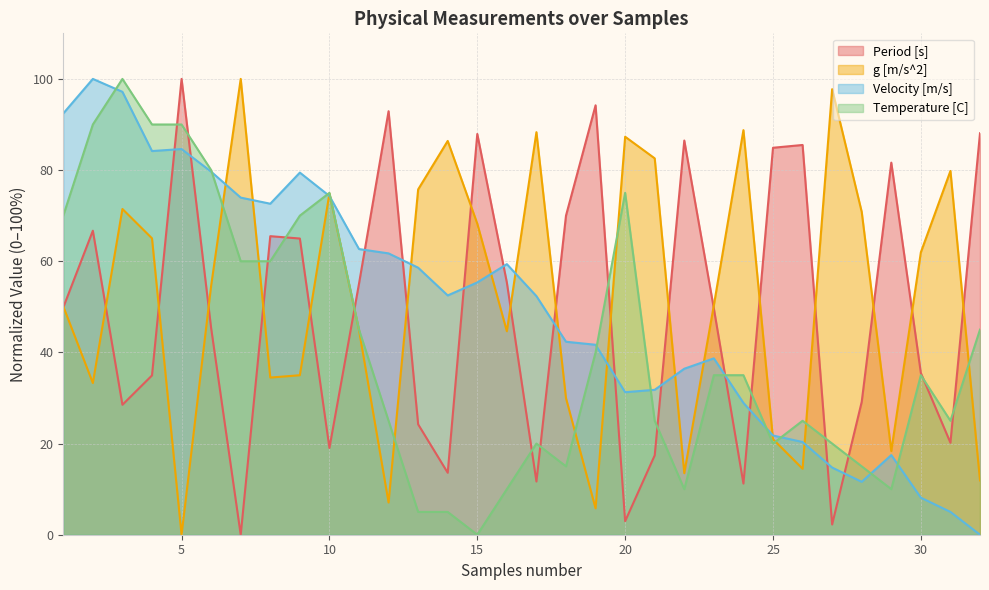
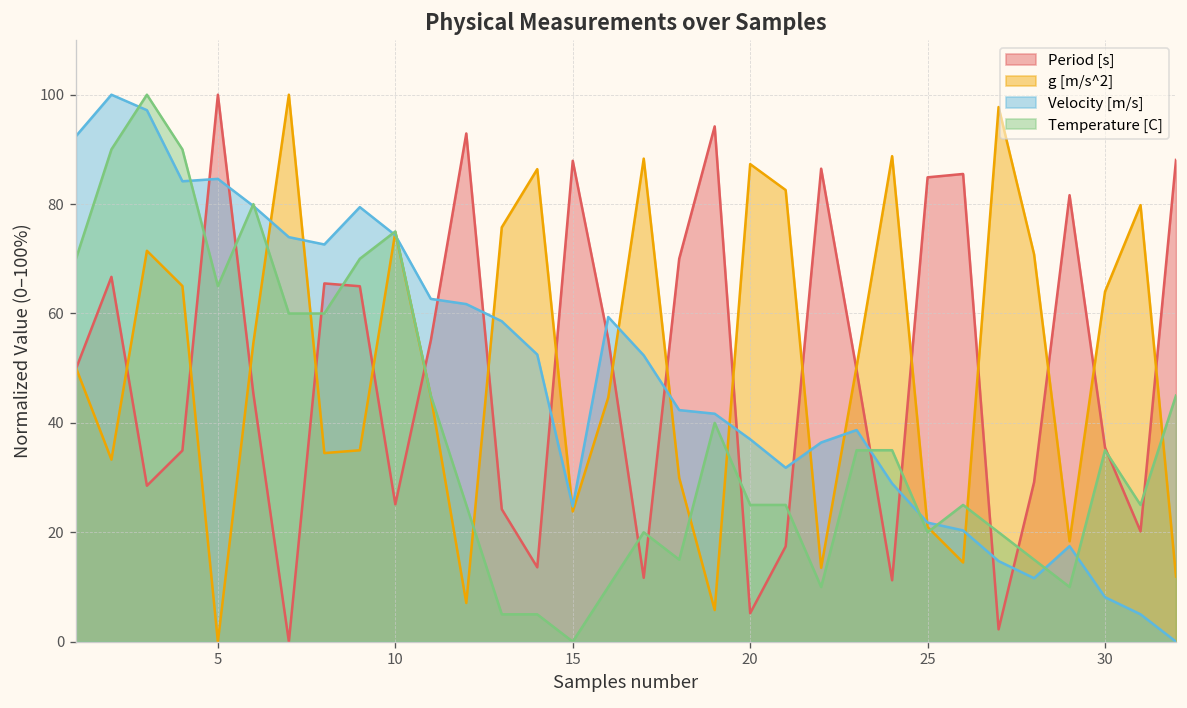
Temperature [C], 5: 90 -> 65
Period [s], 10: 19 -> 25
g [m/s^2], 15: 68 -> 24
Velocity [m/s], 15: 55 -> 25
Period [s], 20: 3 -> 5
Velocity [m/s], 20: 31 -> 37
Temperature [C], 20: 75 -> 25
g [m/s^2], 30: 62 -> 64
